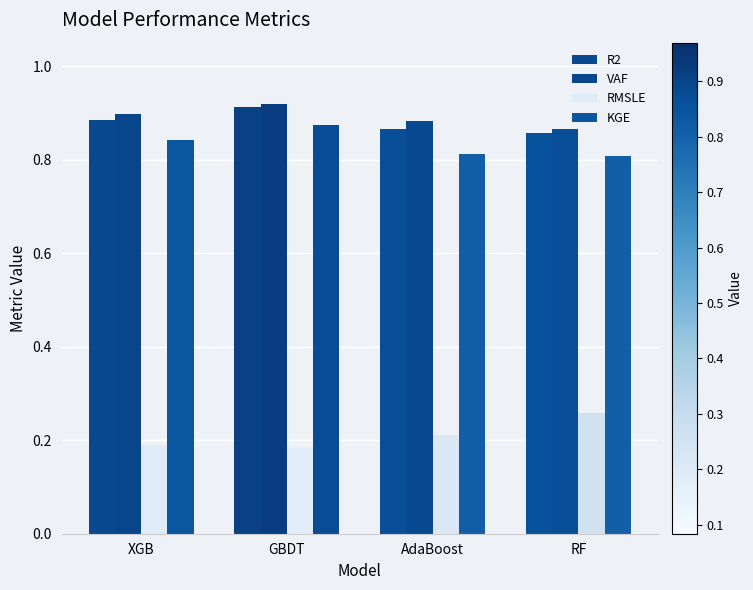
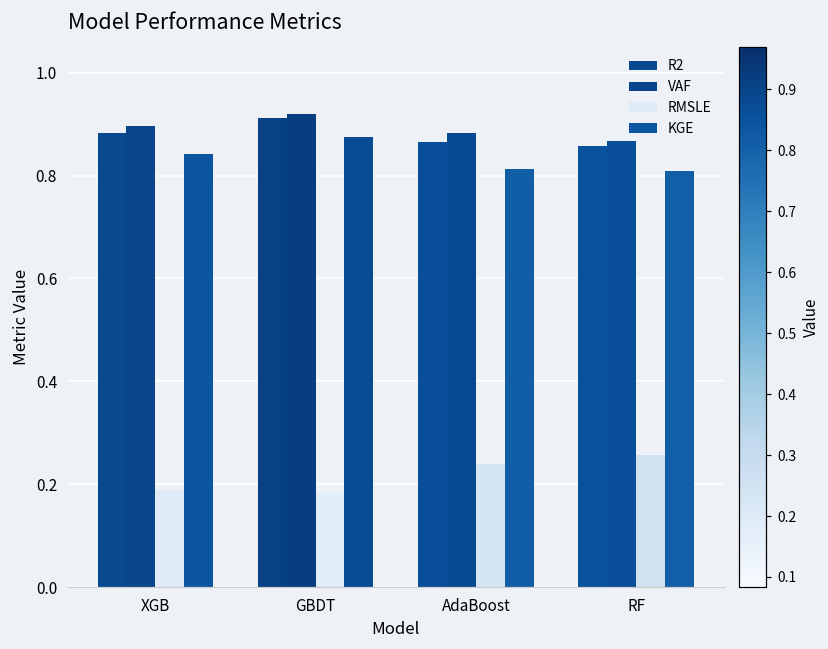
RMSLE, AdaBoost: 0.21 -> 0.24
